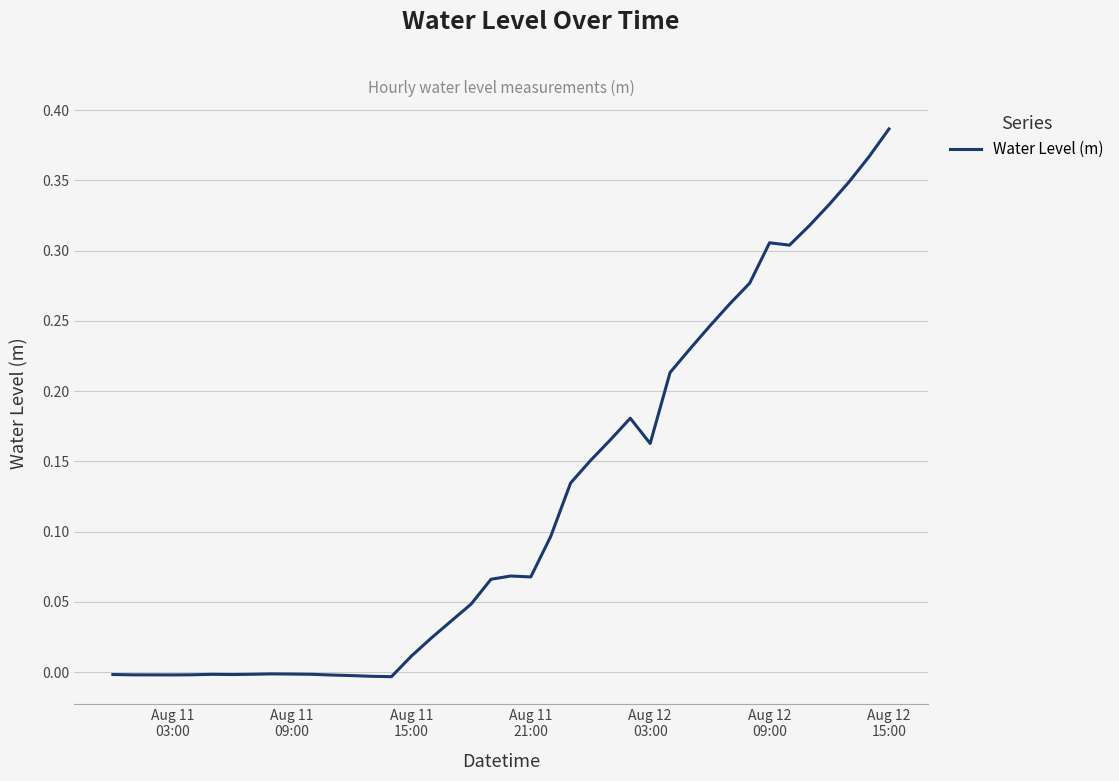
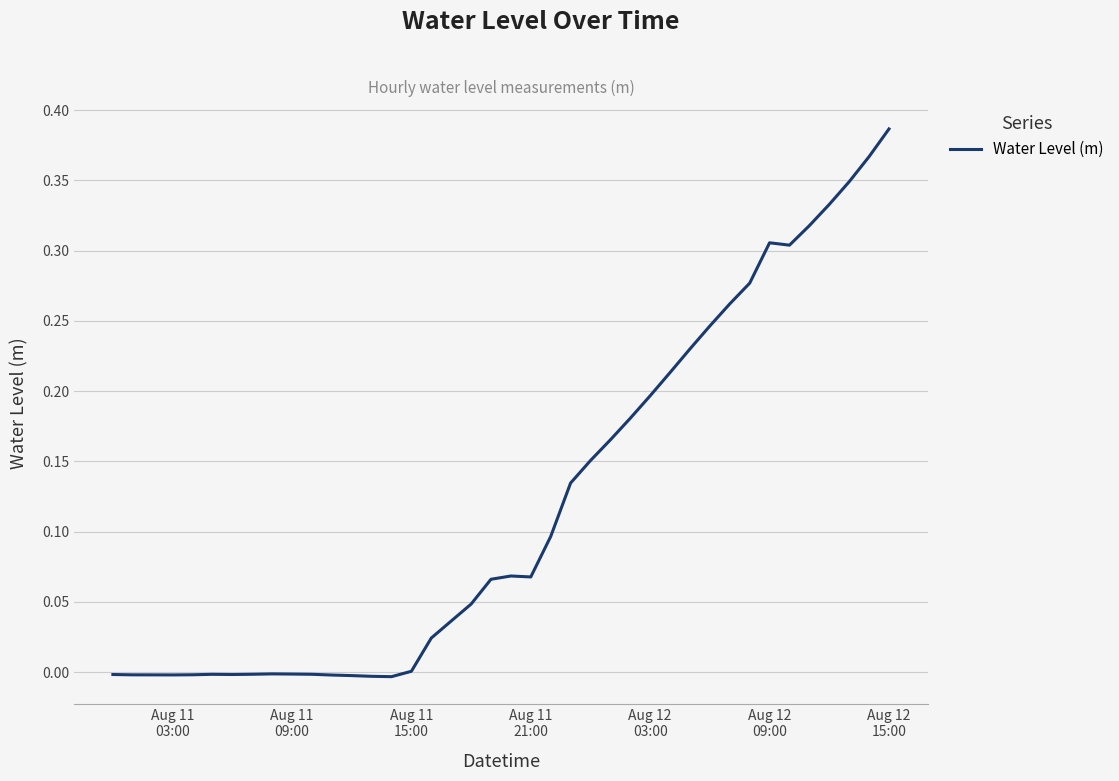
Aug 11 15:00: 0.011 -> 0.001
Aug 12 03:00: 0.163 -> 0.197
